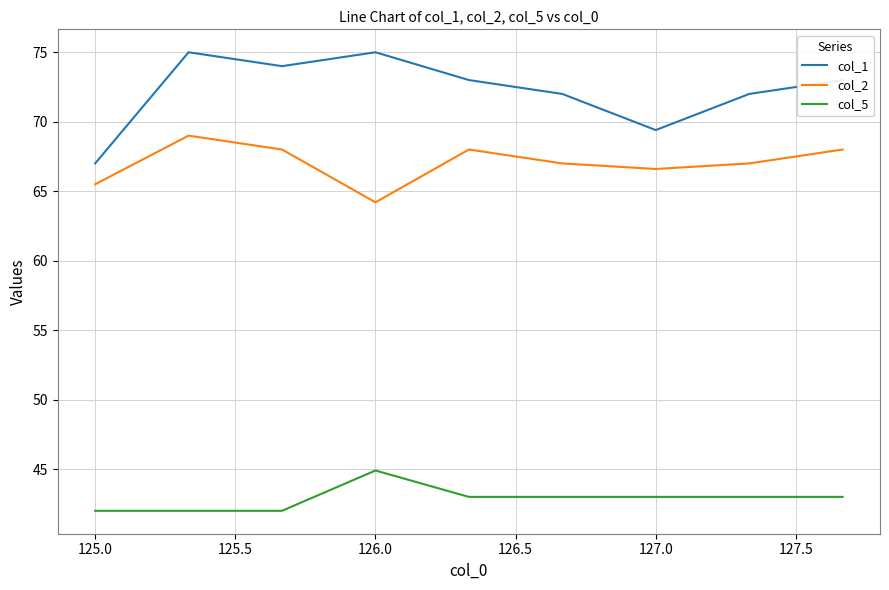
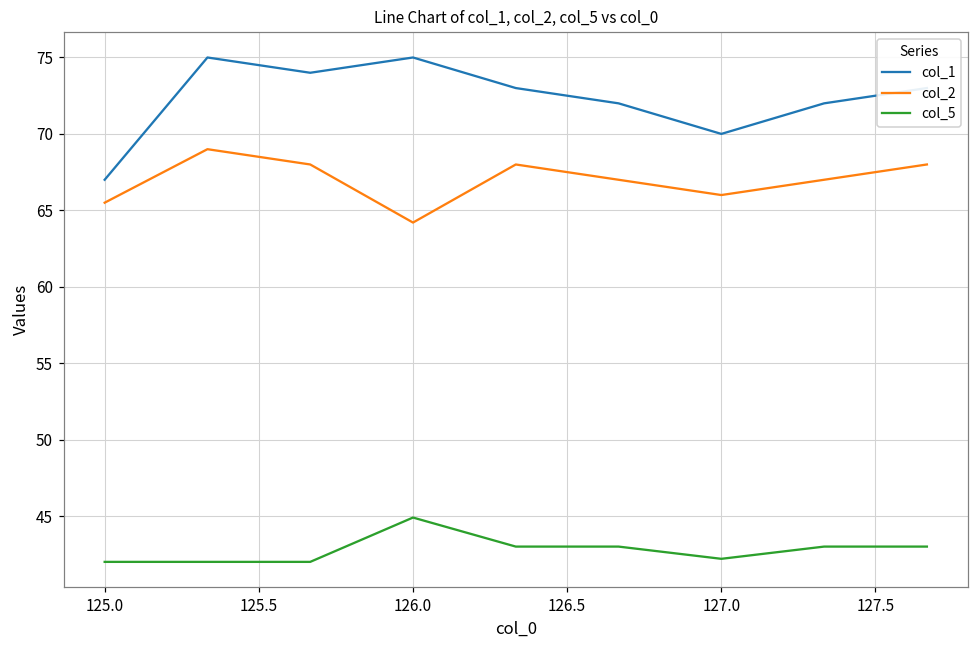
col_1, 127.0: 69.4 -> 70.0
col_2, 127.0: 66.6 -> 66.0
col_5, 127.0: 43.0 -> 42.2
